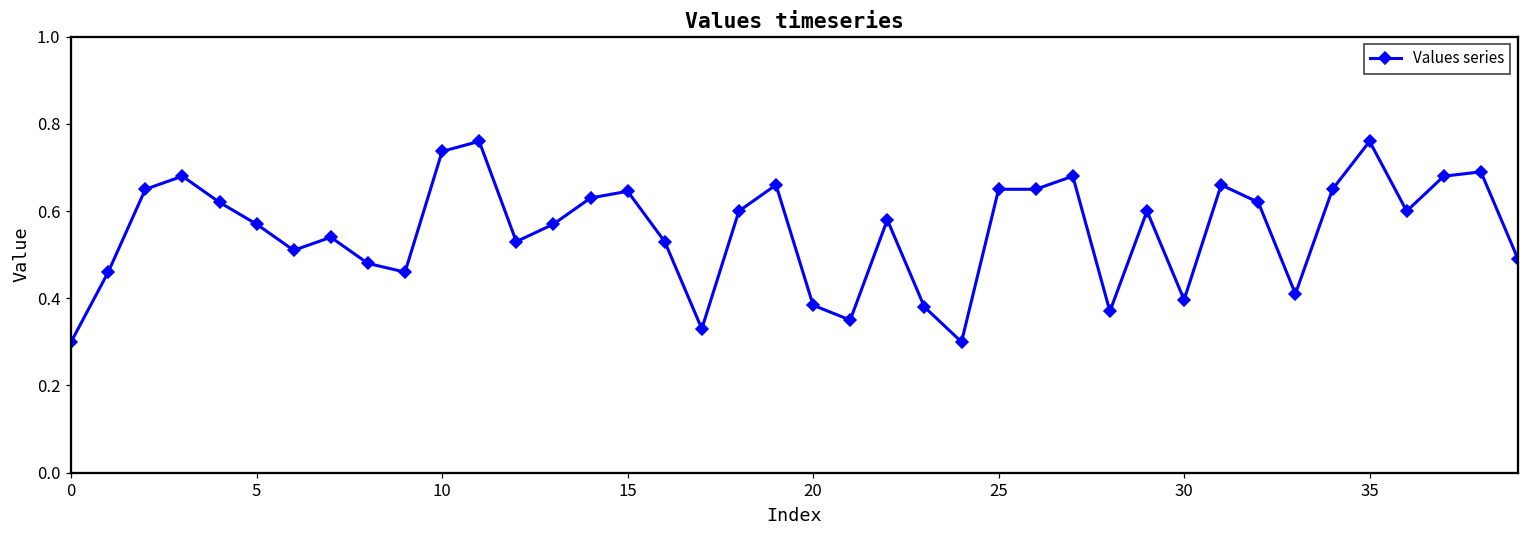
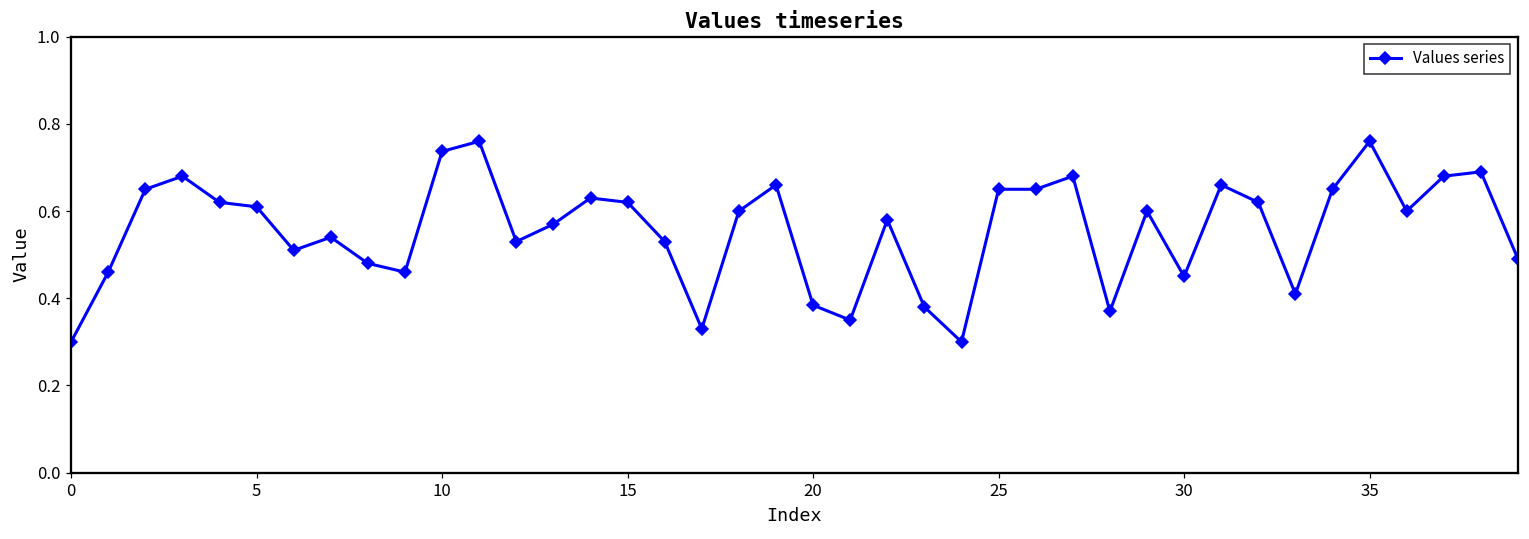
5: 0.57 -> 0.61
15: 0.65 -> 0.62
30: 0.40 -> 0.45
